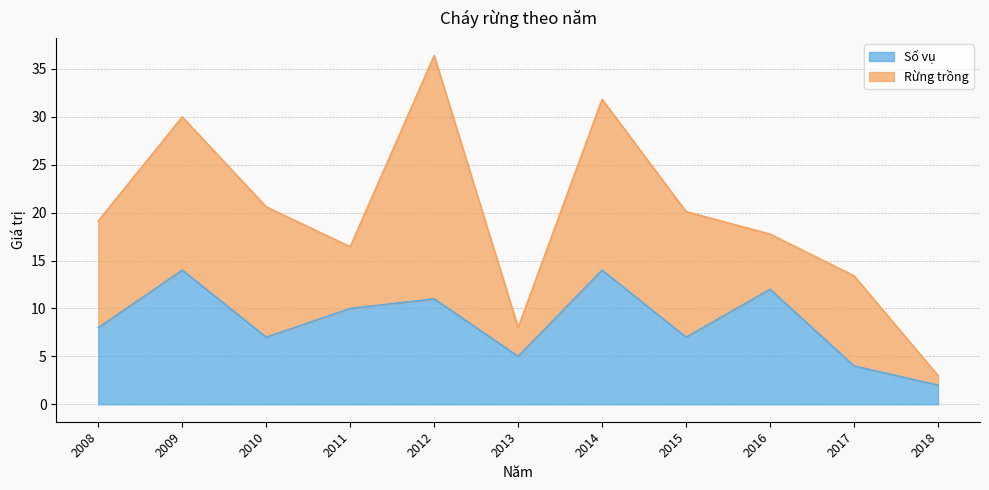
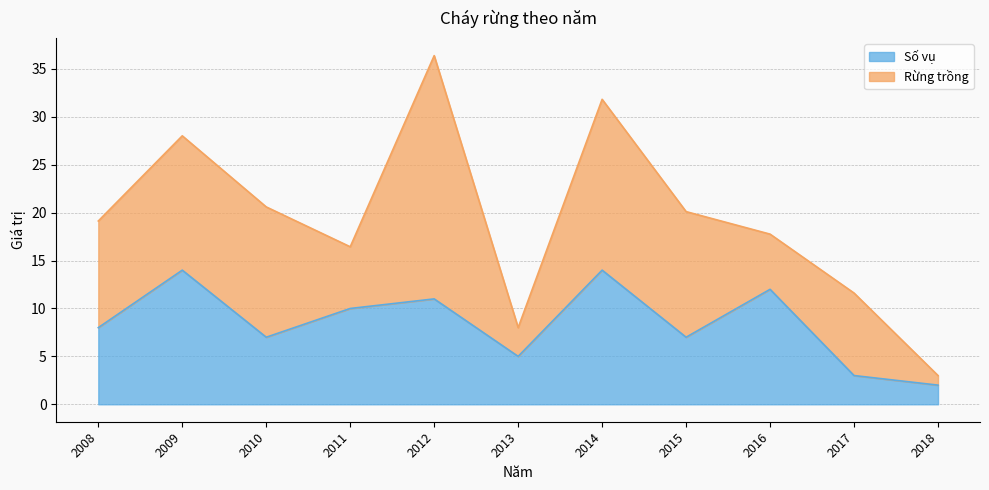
Rừng trồng, 2009: 16 -> 14
Số vụ, 2017: 4 -> 3
Rừng trồng, 2017: 9.4 -> 8.6
